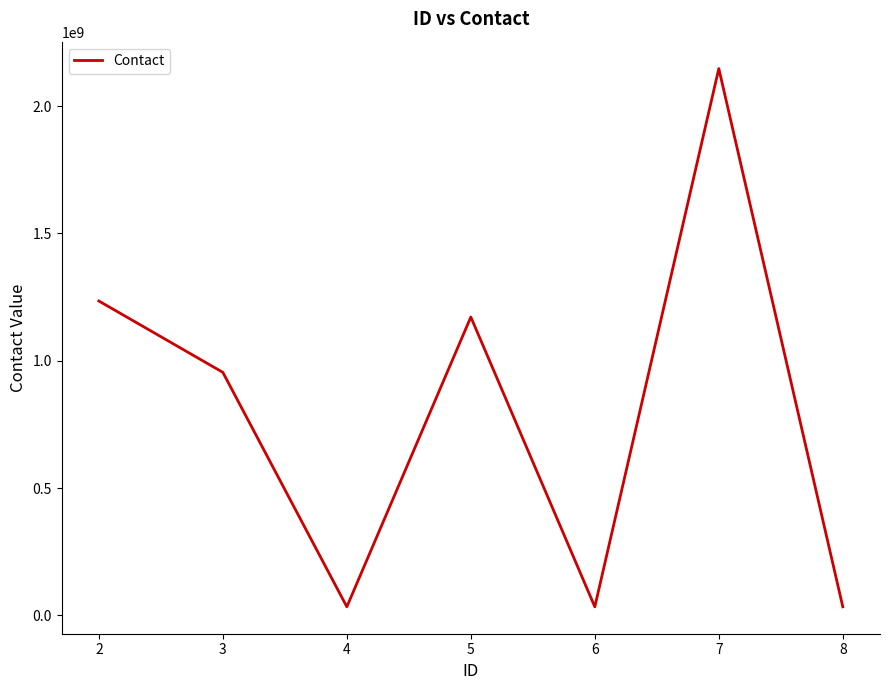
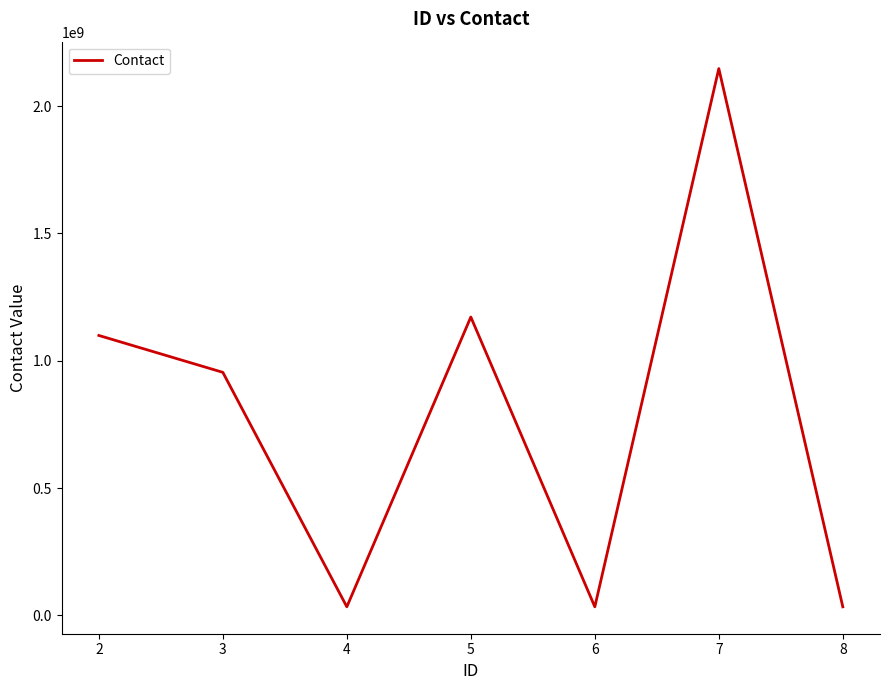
2: 1230000000 -> 1100000000
